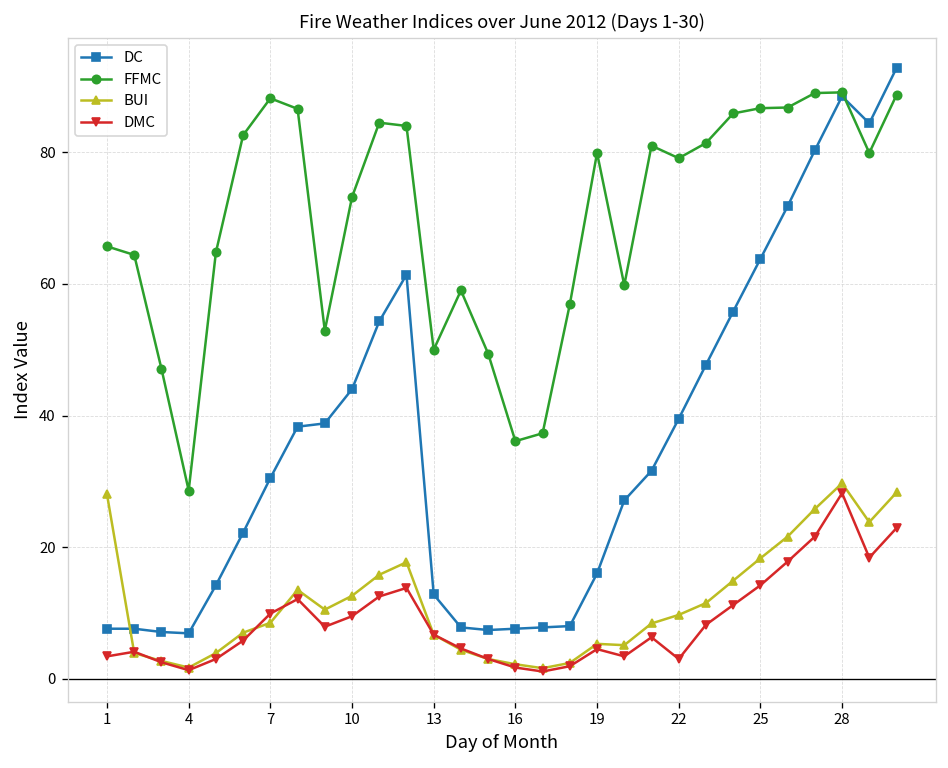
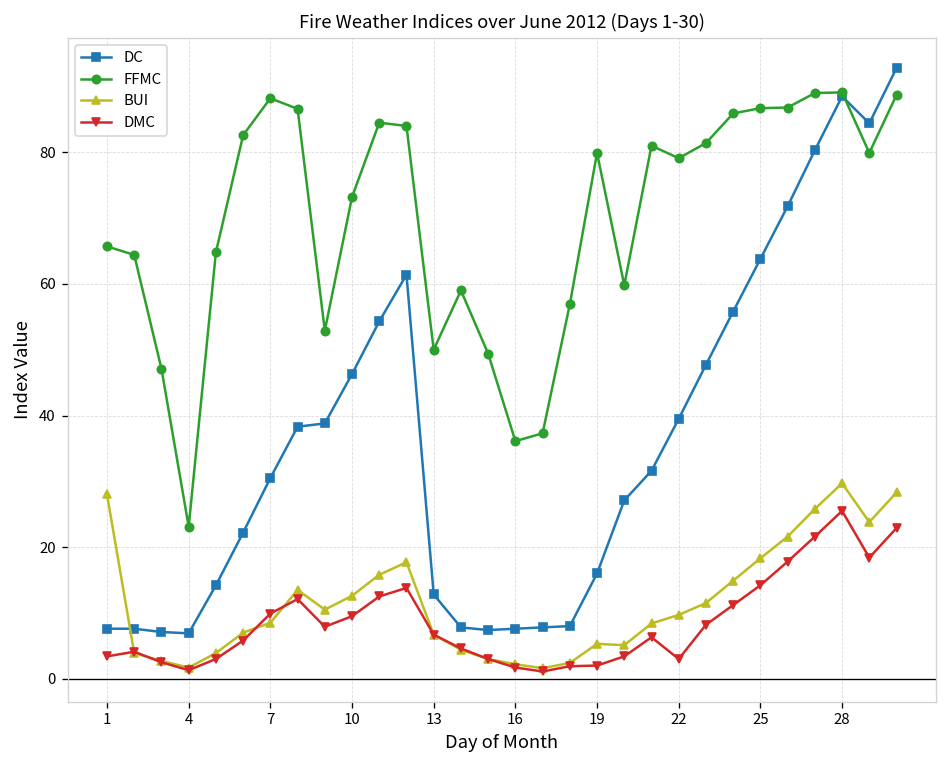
FFMC, 4: 29 -> 23
DC, 10: 44 -> 46
DMC, 19: 5 -> 2
DMC, 28: 28 -> 26
